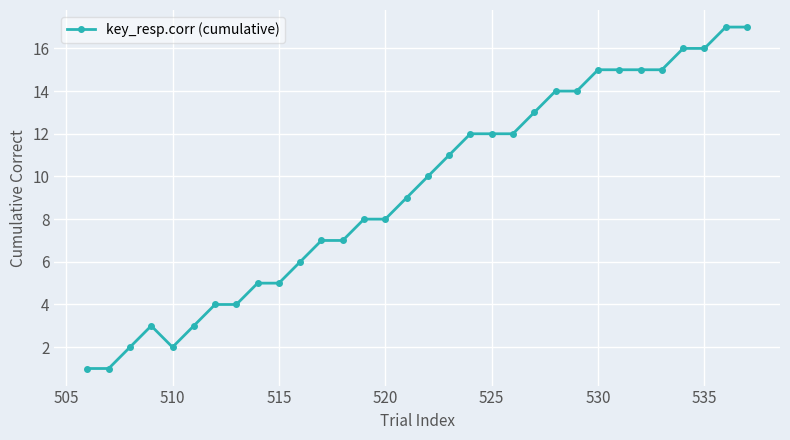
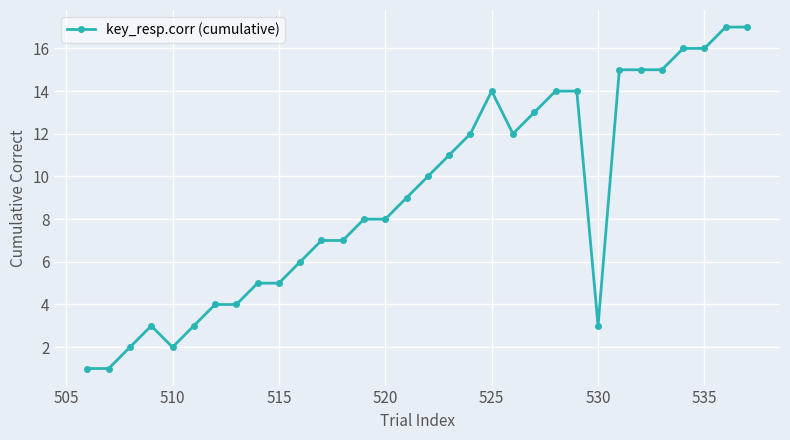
525: 12 -> 14
530: 15 -> 3
